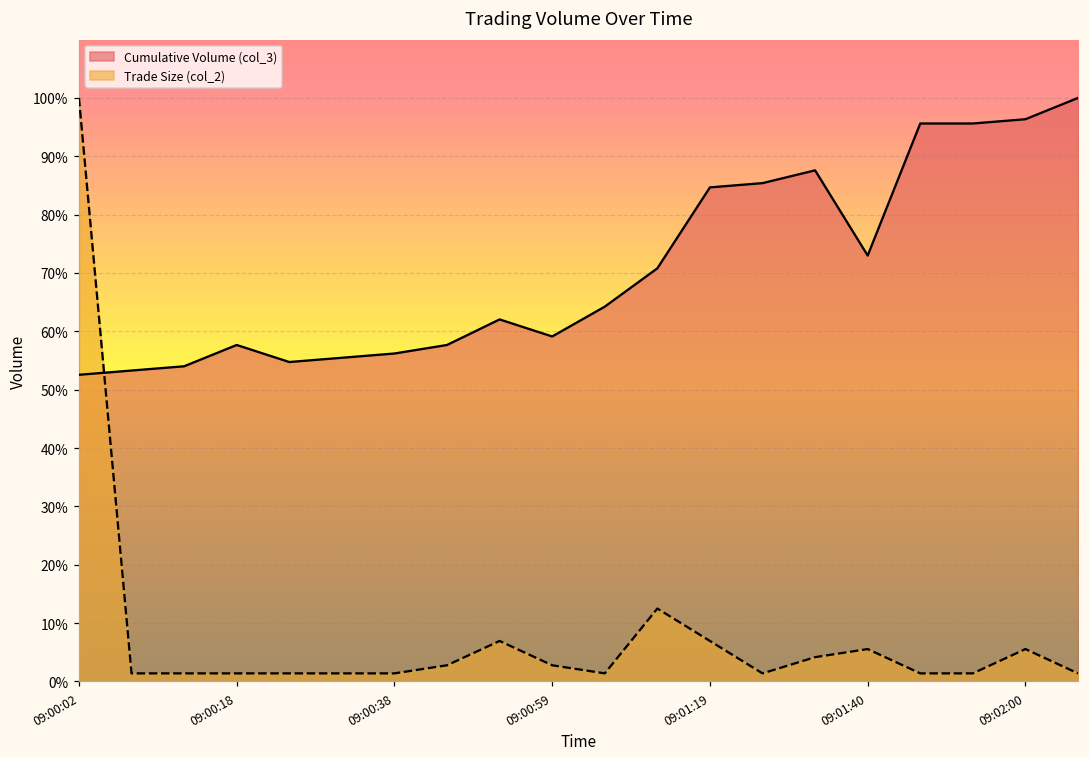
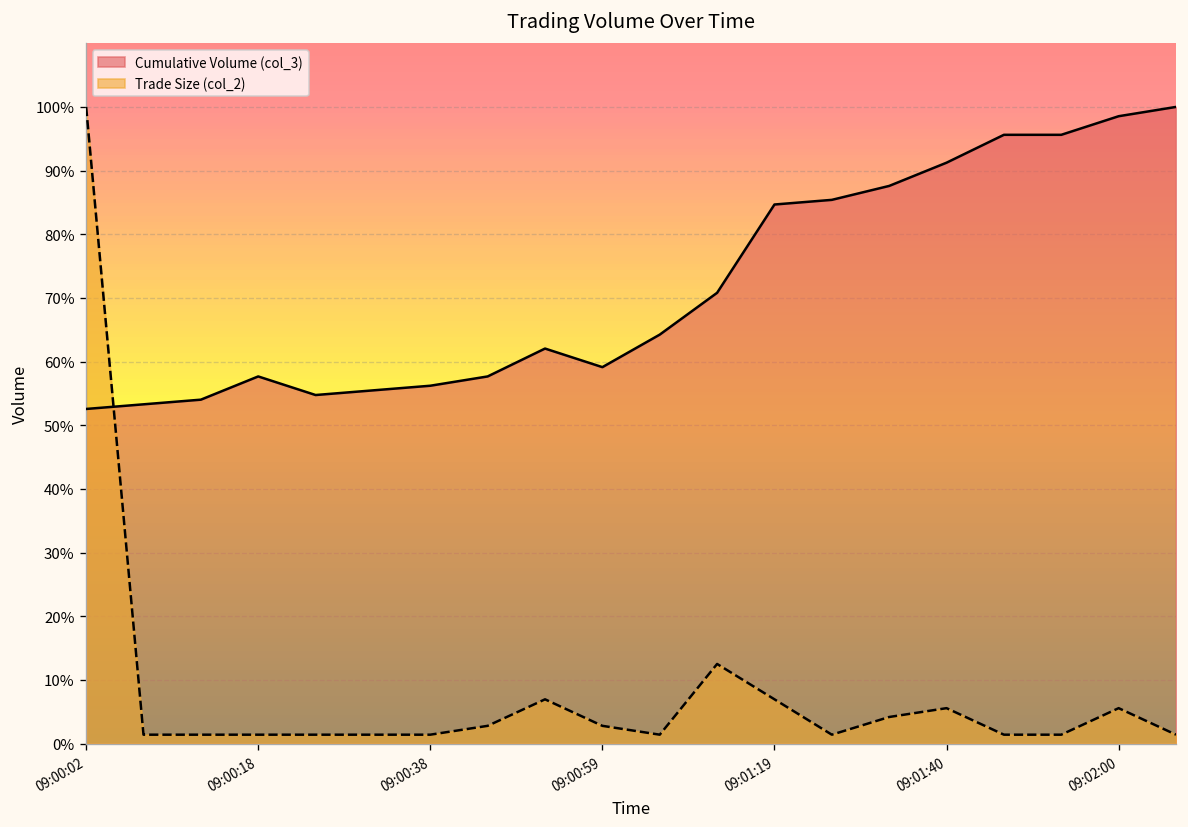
Cumulative Volume (col_3), 09:01:40: 73% -> 91%
Cumulative Volume (col_3), 09:02:00: 96% -> 99%
